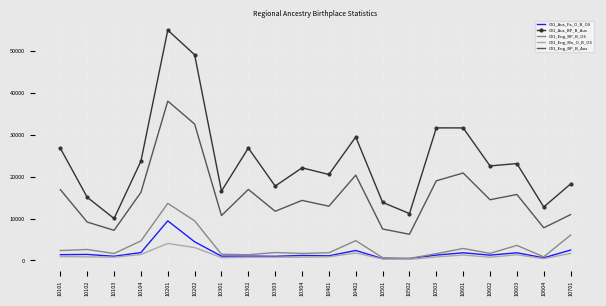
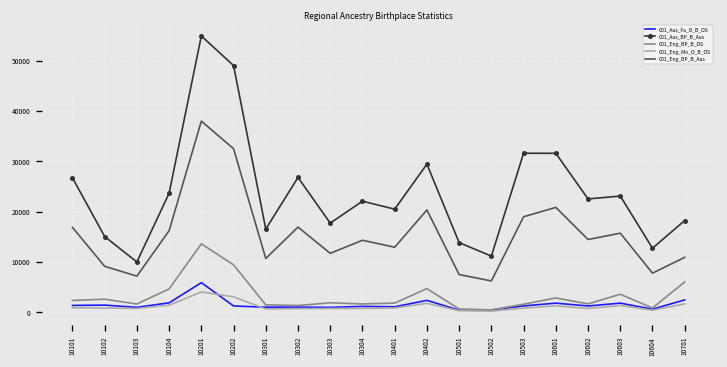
C01_Aus_Fa_O_B_OS, 10201: 9000 -> 6000
C01_Aus_Fa_O_B_OS, 10202: 4000 -> 1000
